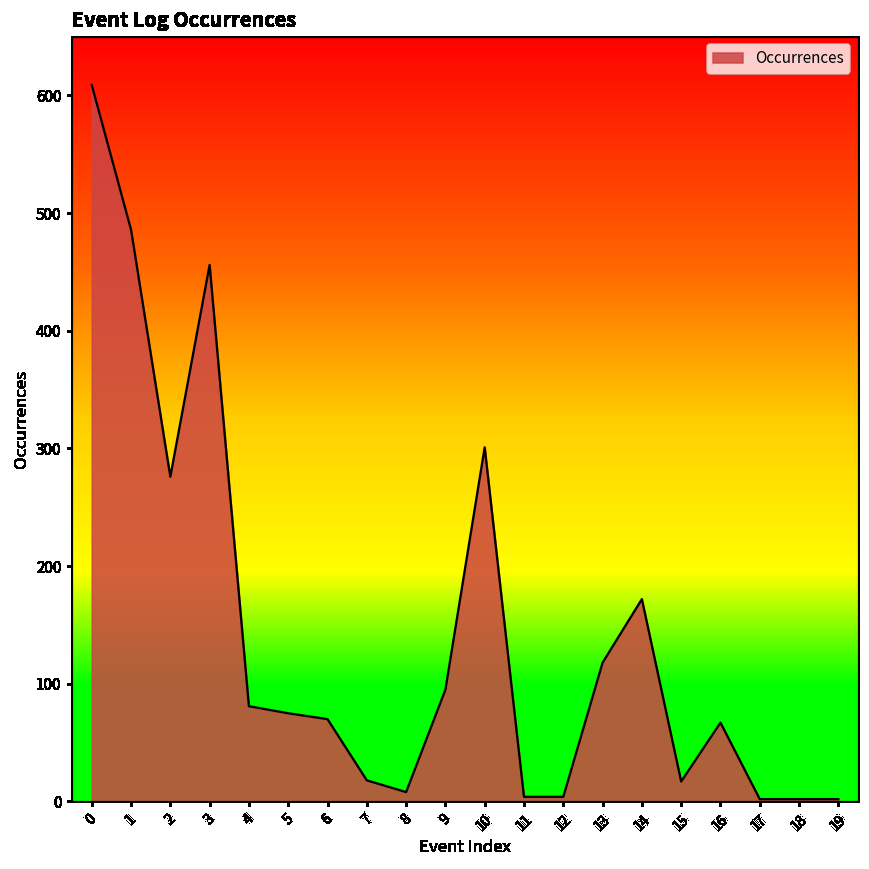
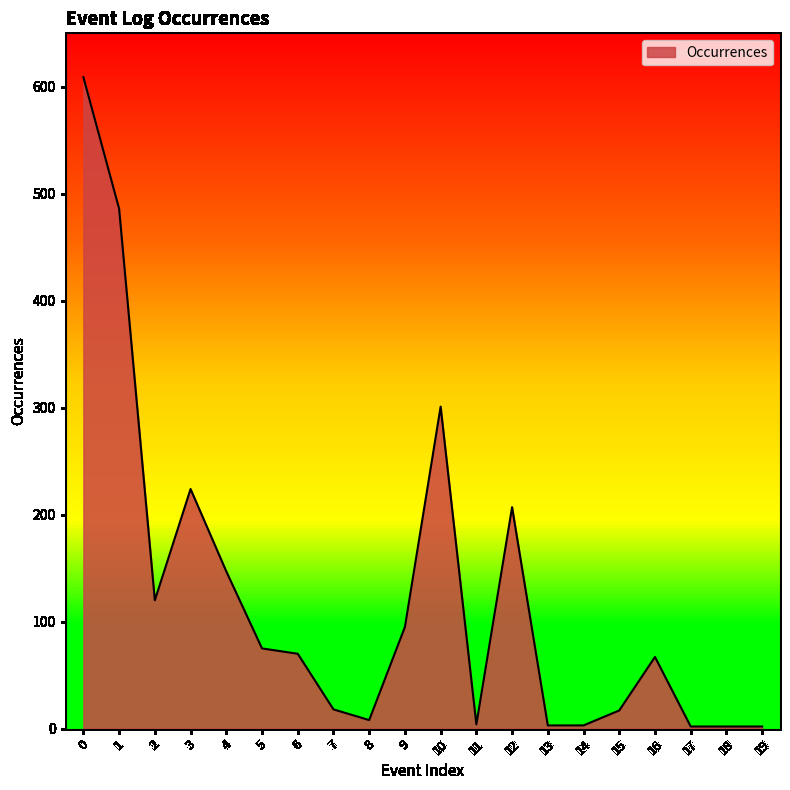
2: 276 -> 120
3: 456 -> 224
4: 81 -> 147
12: 4 -> 207
13: 118 -> 3
14: 172 -> 3
